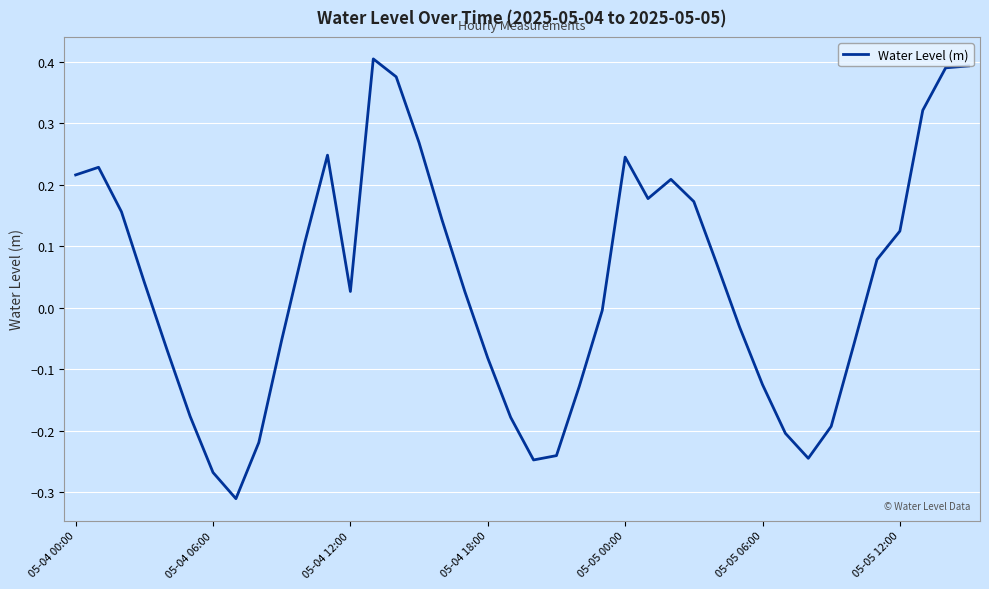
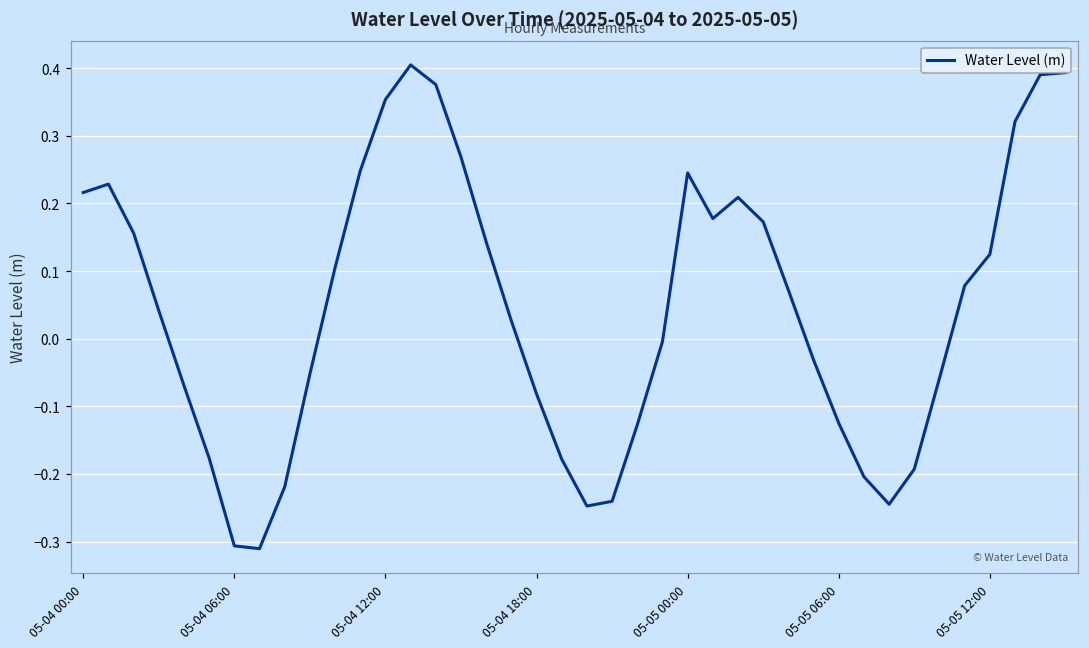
05-04 06:00: -0.27 -> -0.31
05-04 12:00: 0.03 -> 0.35
